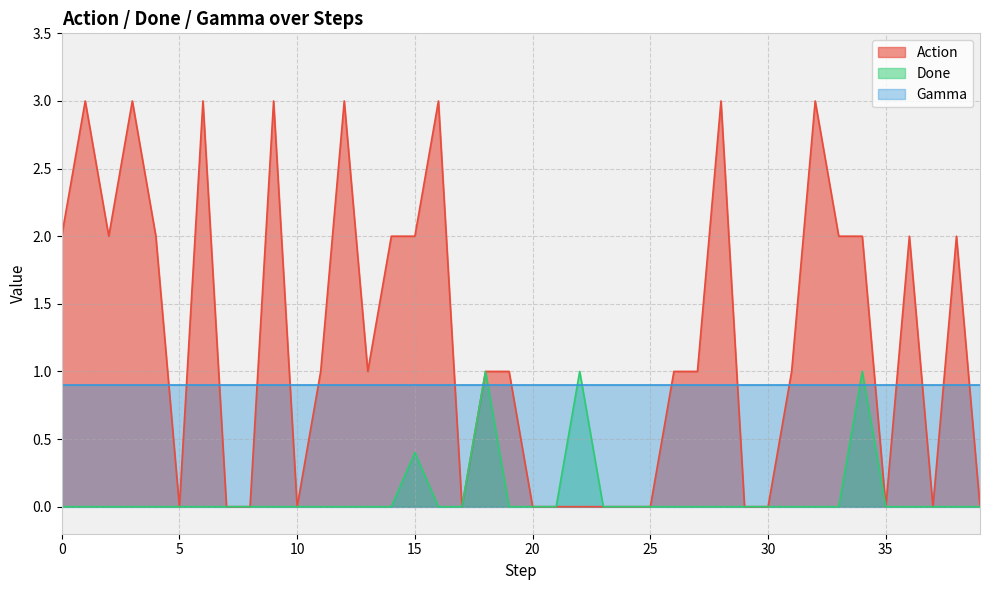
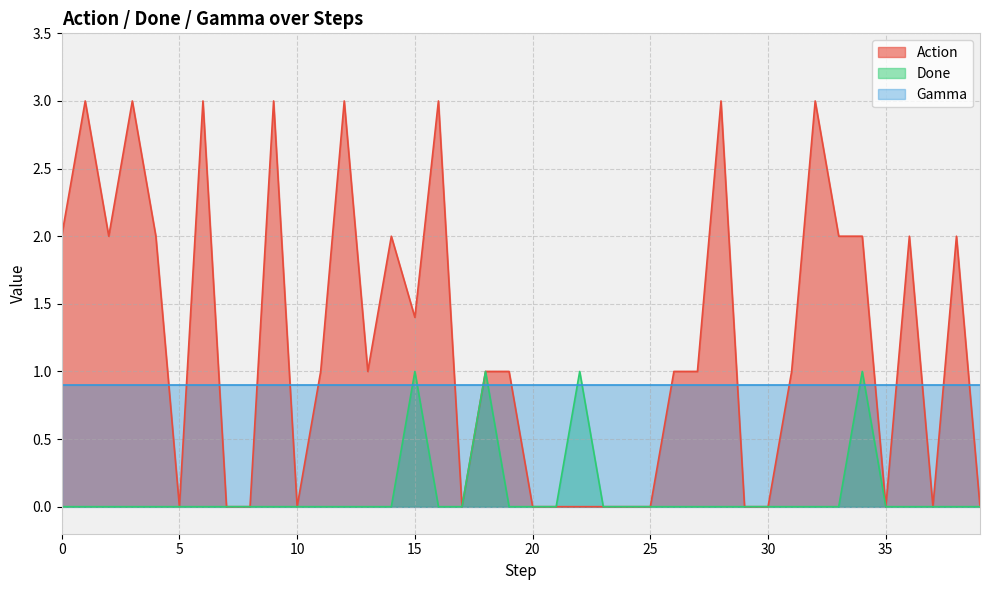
Action, 15: 2.0 -> 1.4
Done, 15: 0.4 -> 1.0
